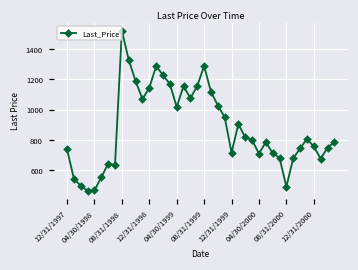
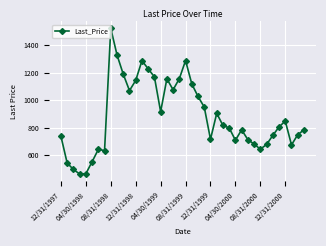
04/30/1999: 1020 -> 920
08/31/2000: 490 -> 640
12/31/2000: 760 -> 850
